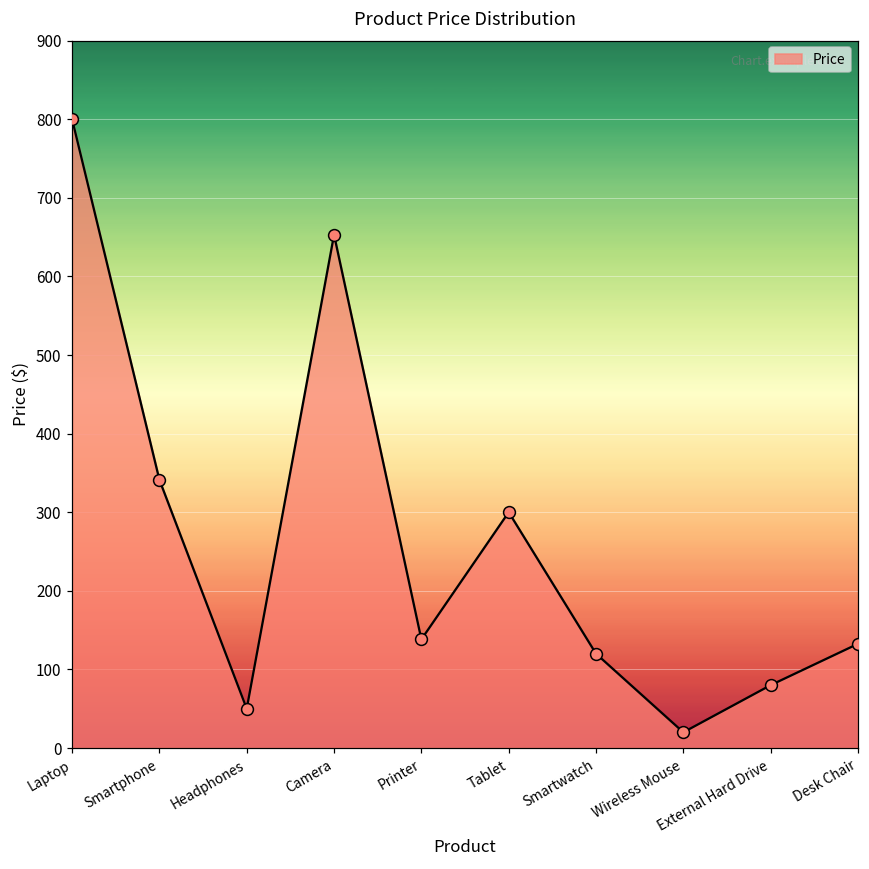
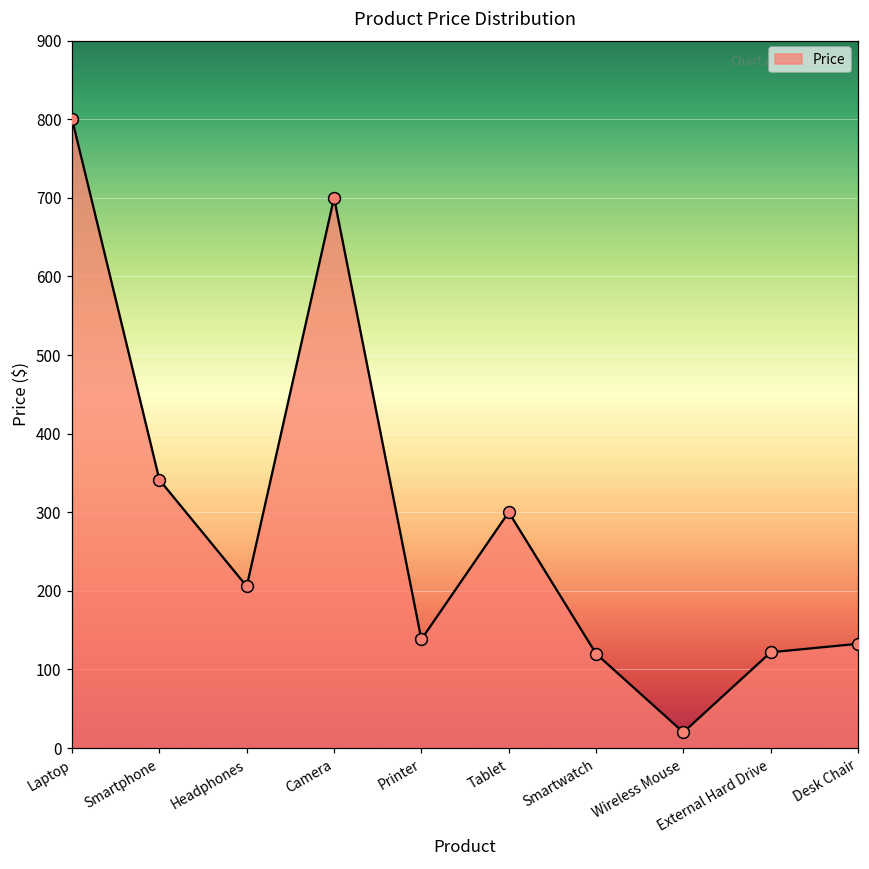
Headphones: 50 -> 210
Camera: 650 -> 700
External Hard Drive: 80 -> 120
